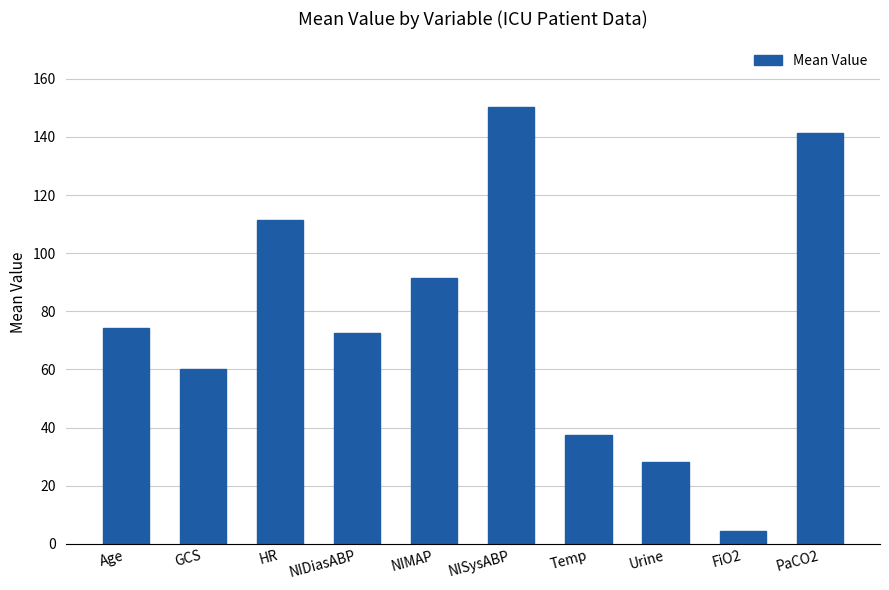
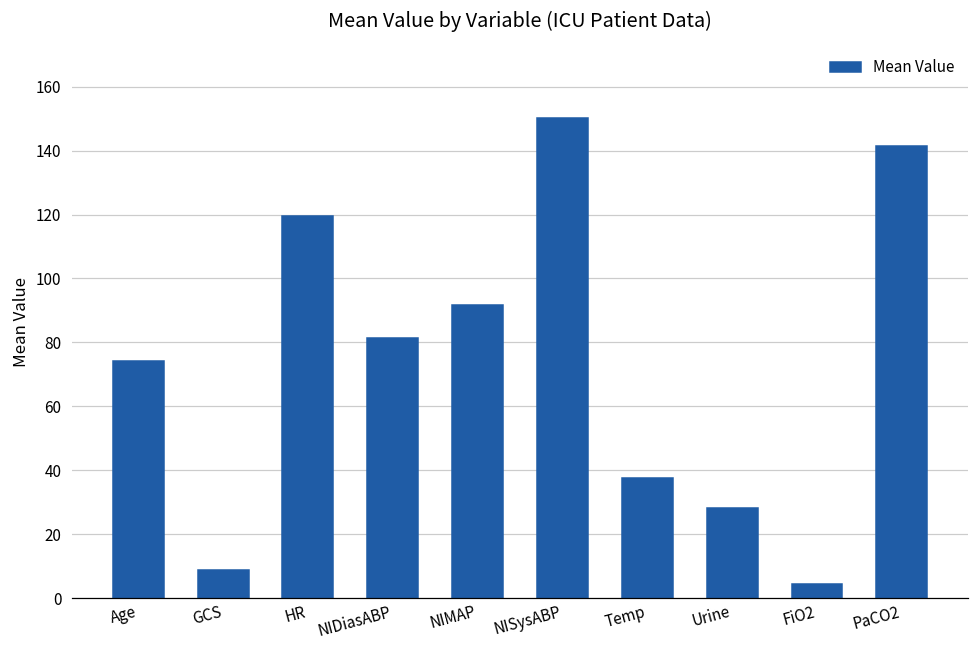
GCS: 60 -> 9
HR: 111 -> 119
NIDiasABP: 73 -> 81
